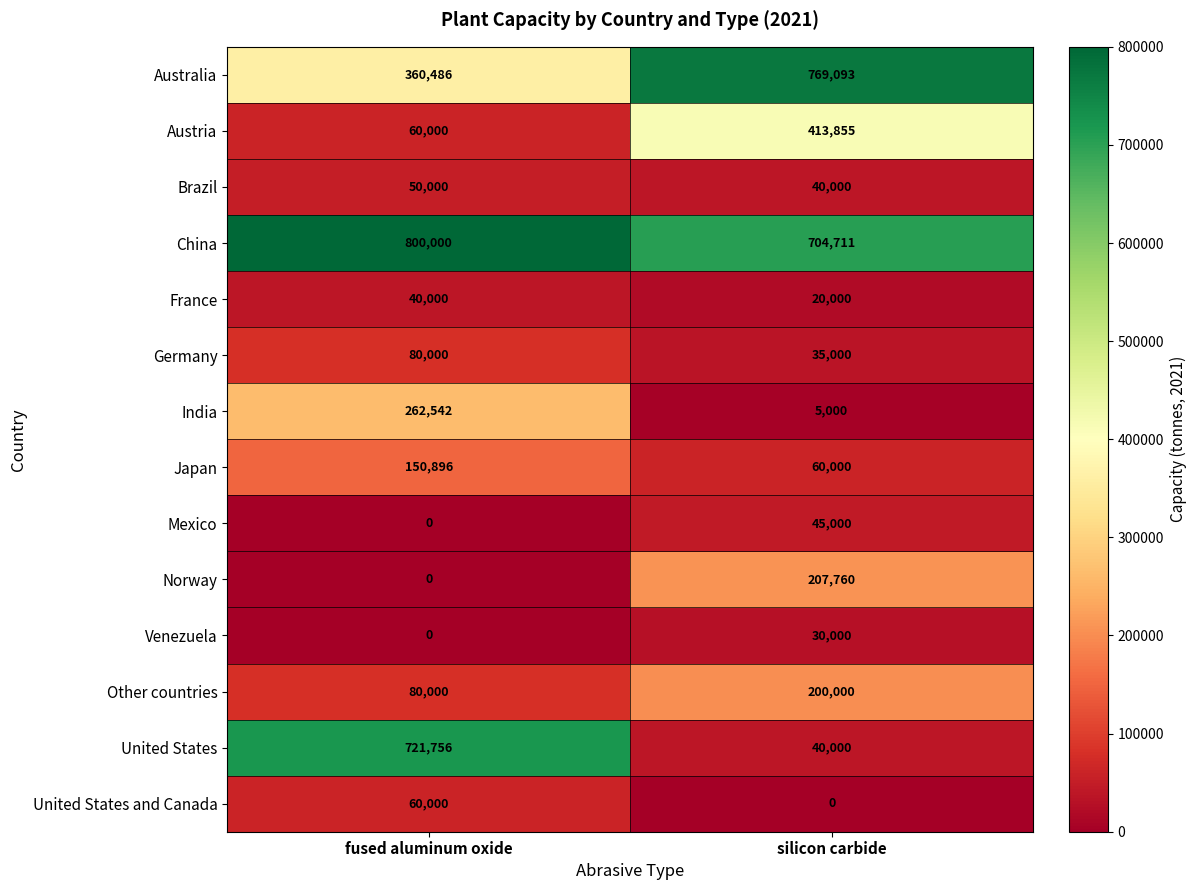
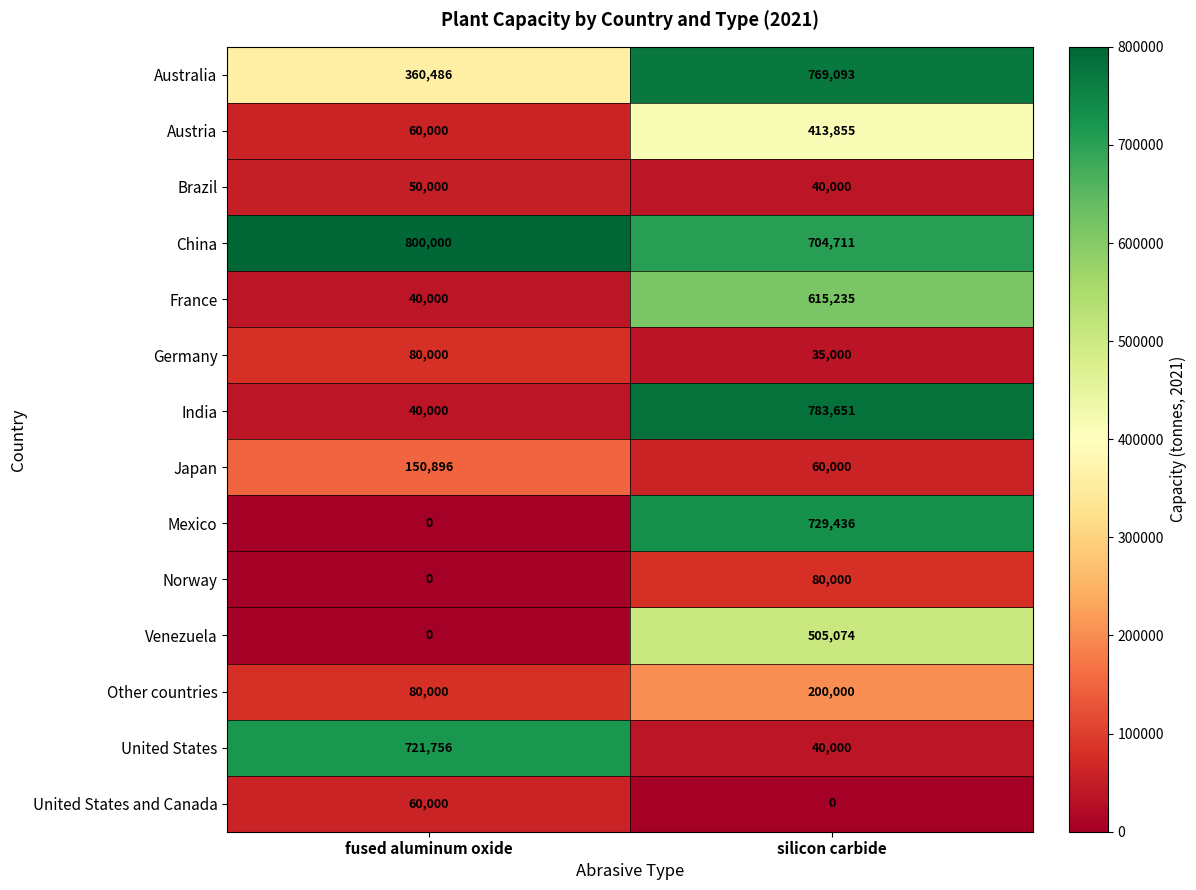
France, silicon carbide: 20,000 -> 615,235
India, fused aluminum oxide: 262,542 -> 40,000
India, silicon carbide: 5,000 -> 783,651
Mexico, silicon carbide: 45,000 -> 729,436
Norway, silicon carbide: 207,760 -> 80,000
Venezuela, silicon carbide: 30,000 -> 505,074
